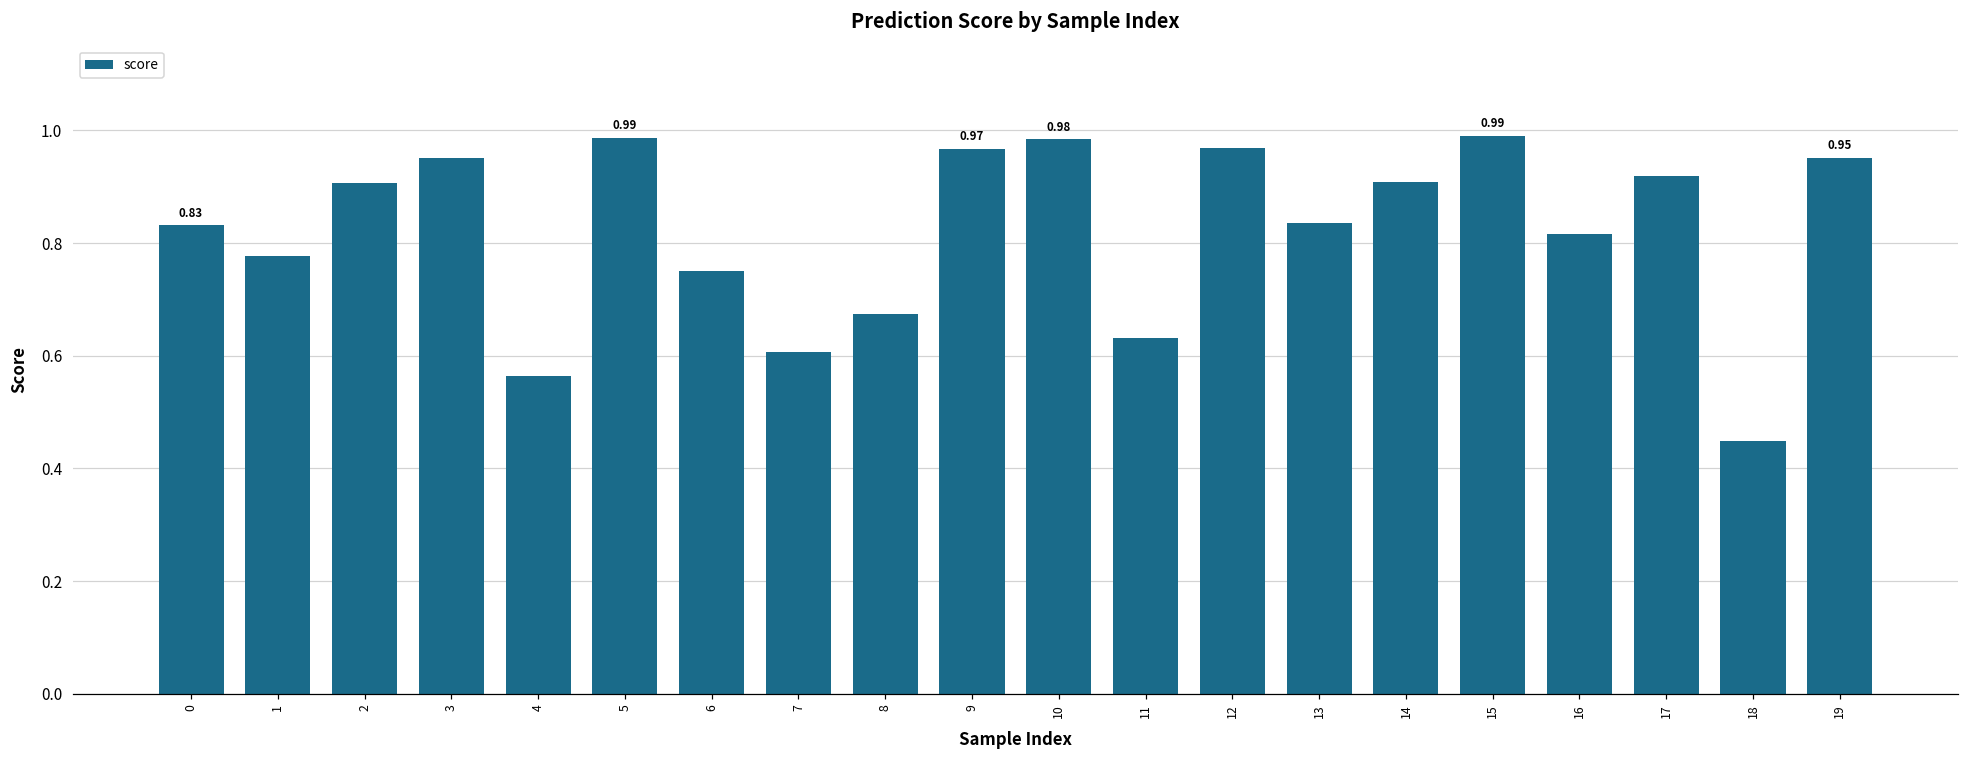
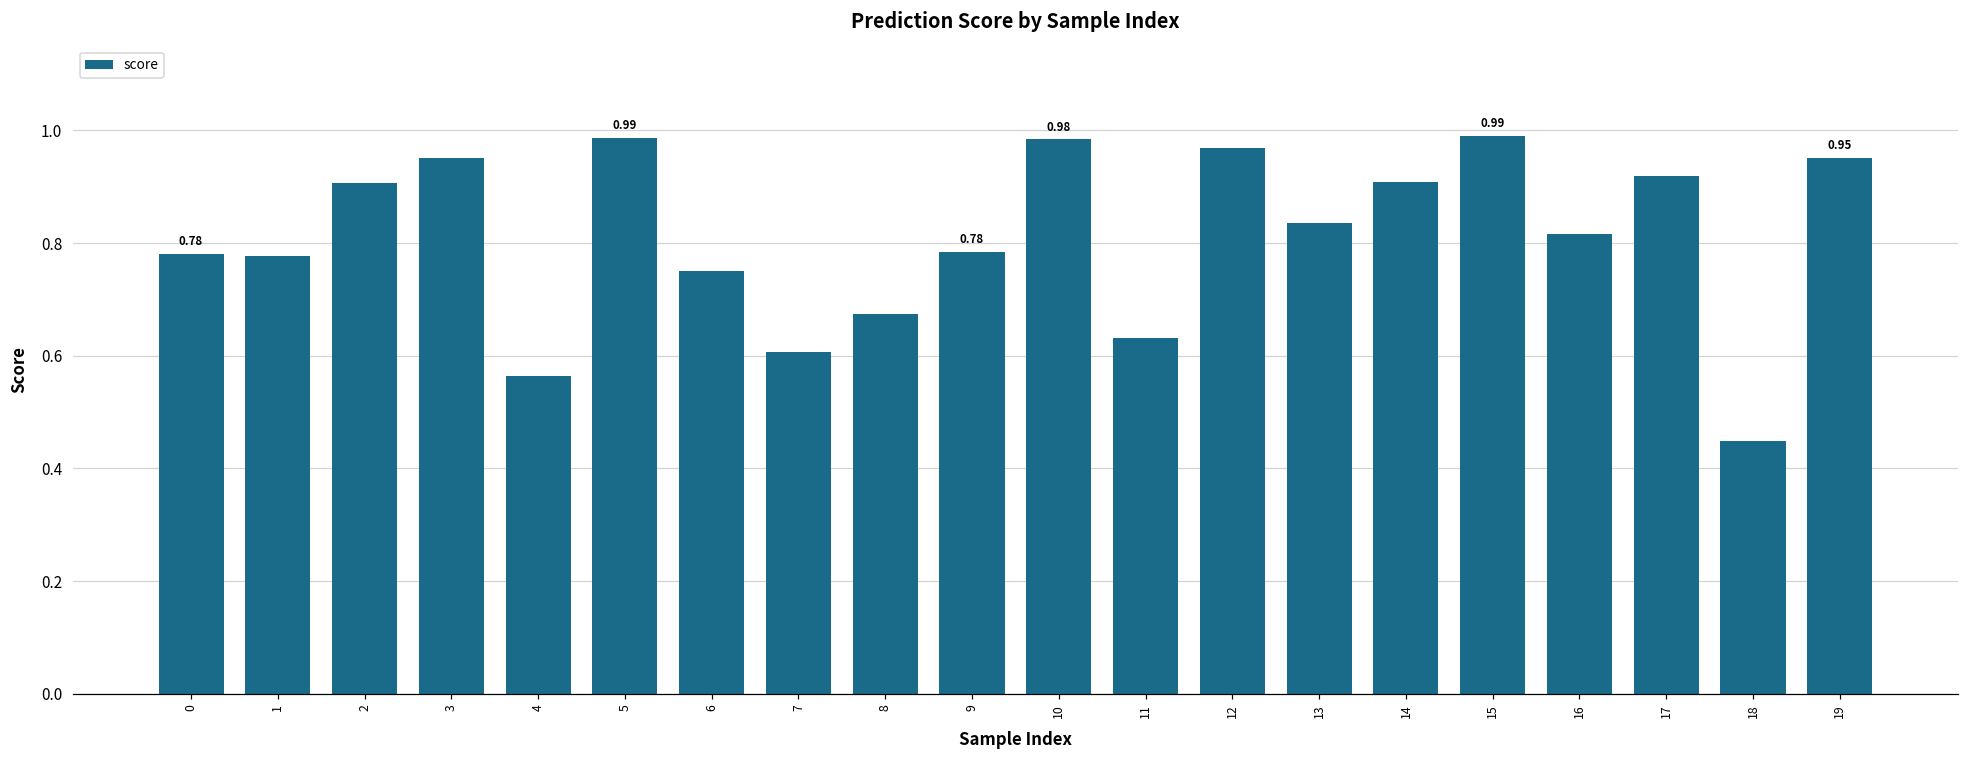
0: 0.83 -> 0.78
9: 0.97 -> 0.78
